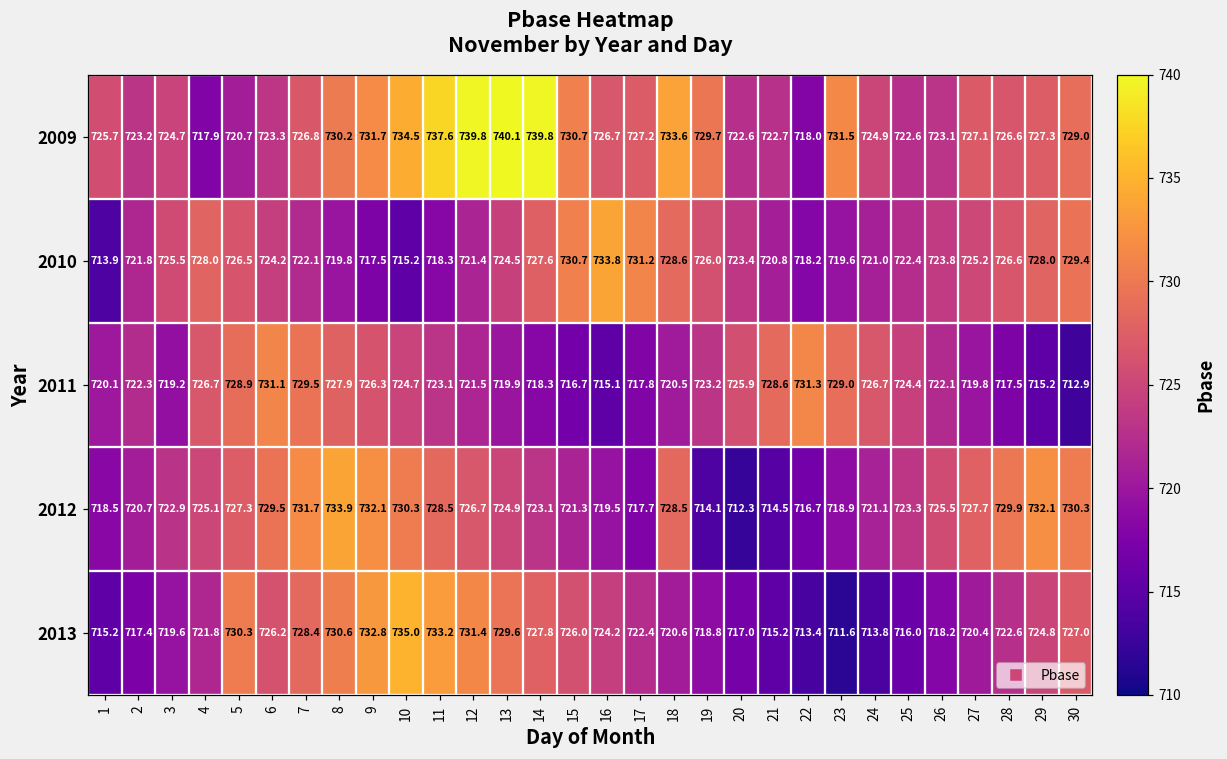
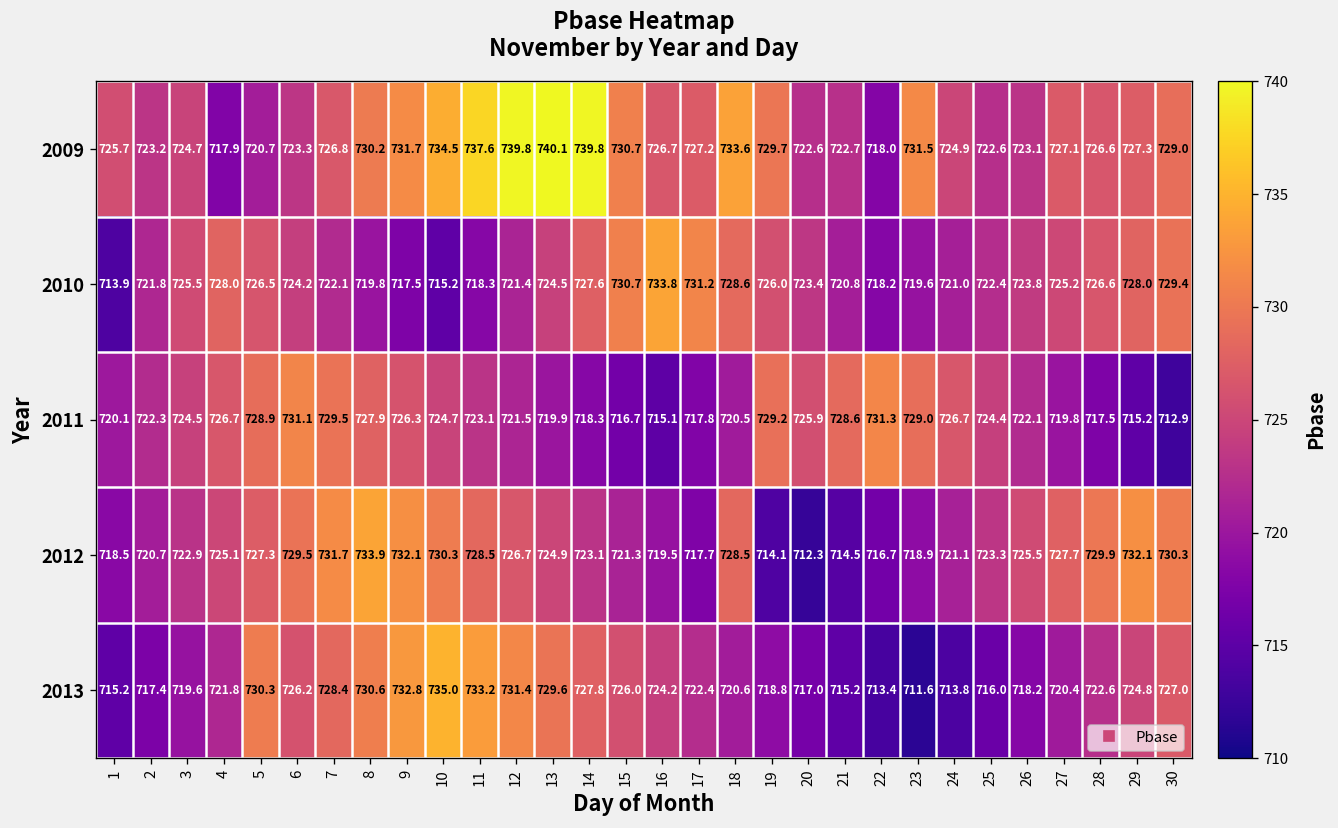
2011, 3: 719.2 -> 724.5
2011, 19: 723.2 -> 729.2
